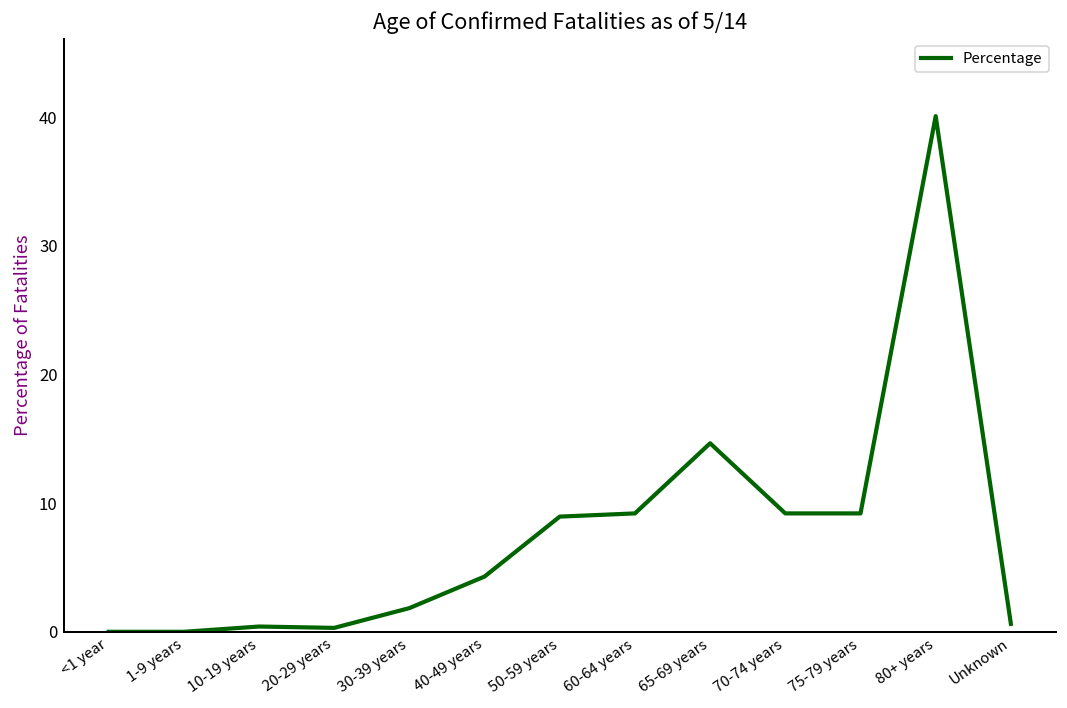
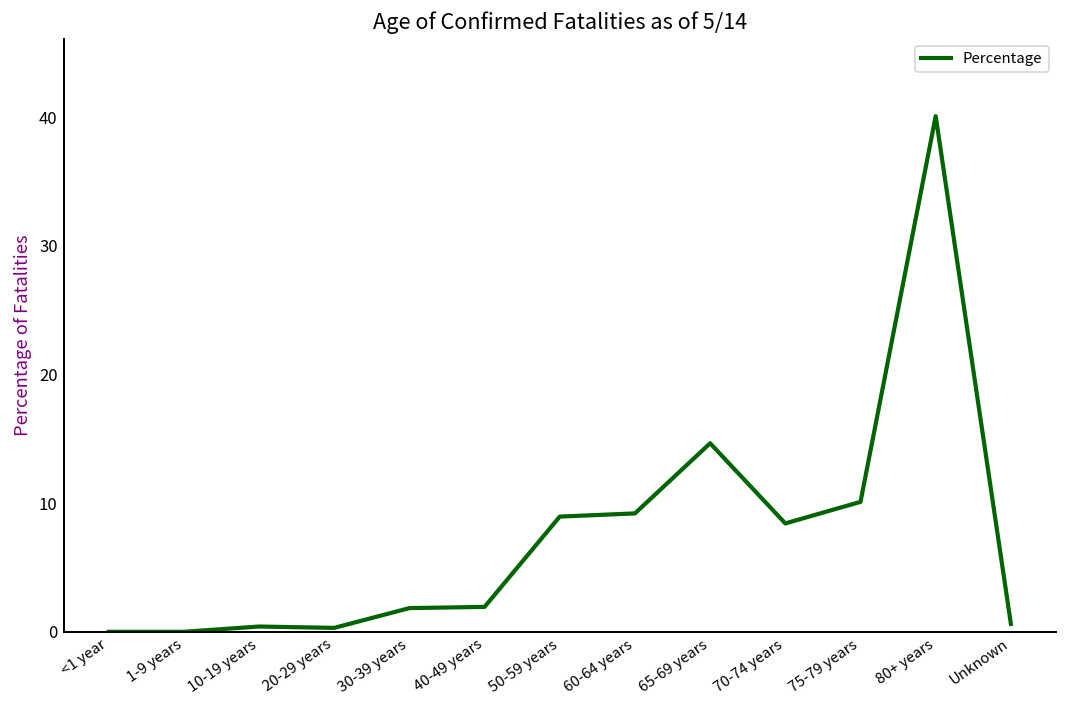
40-49 years: 4.3 -> 1.9
70-74 years: 9.2 -> 8.4
75-79 years: 9.2 -> 10.1
